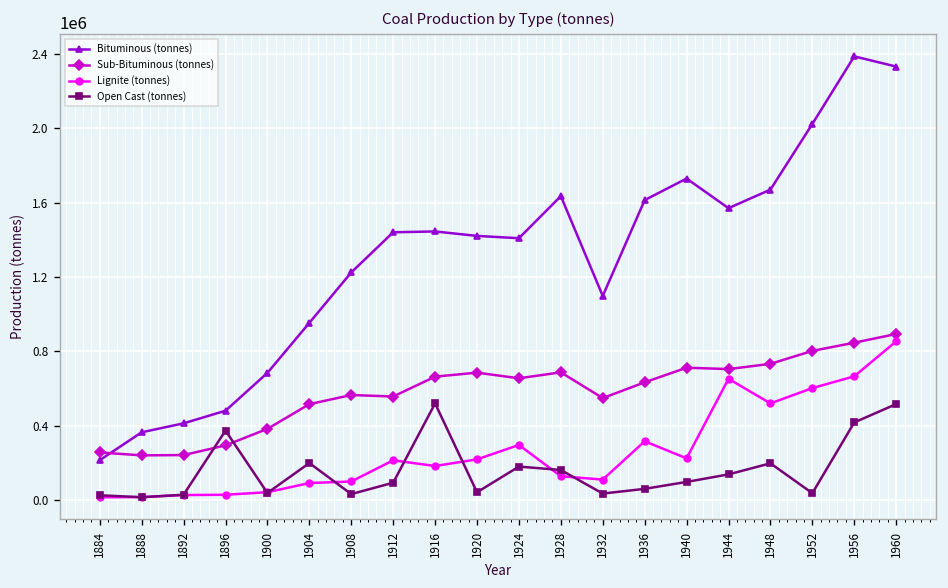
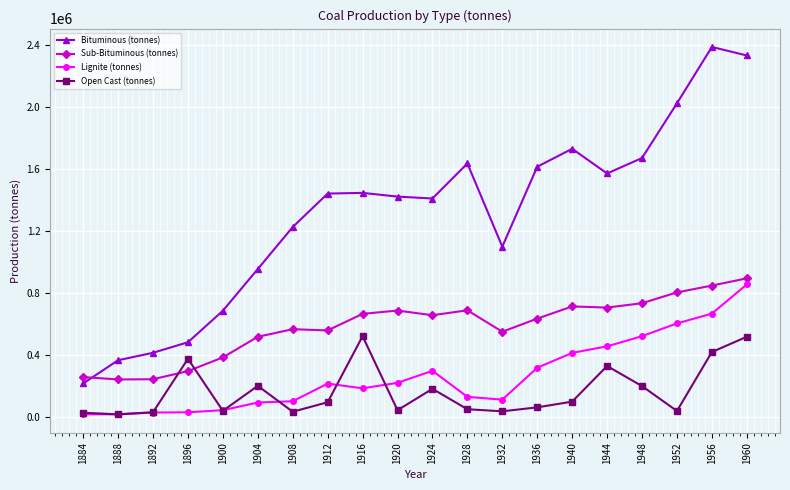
Open Cast (tonnes), 1928: 160000 -> 50000
Lignite (tonnes), 1940: 230000 -> 410000
Lignite (tonnes), 1944: 650000 -> 460000
Open Cast (tonnes), 1944: 140000 -> 330000
